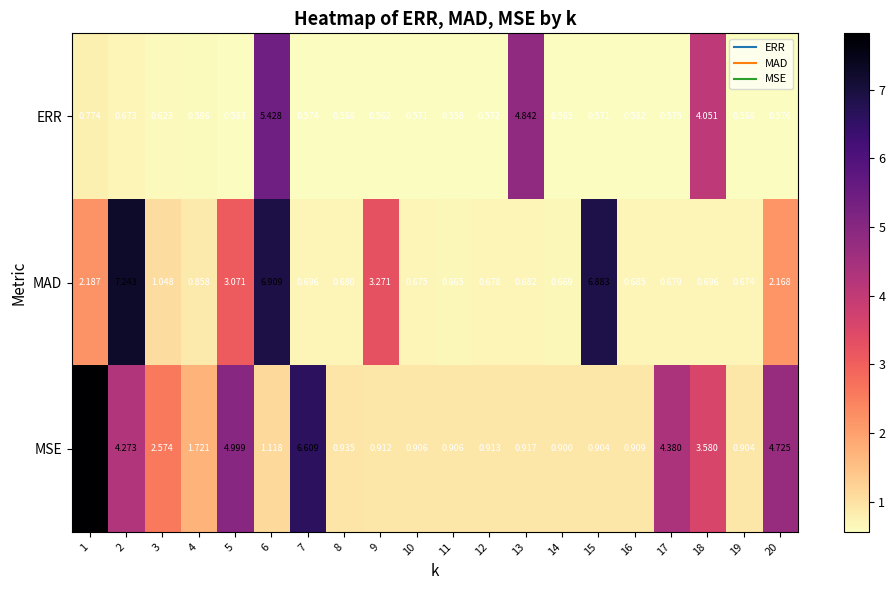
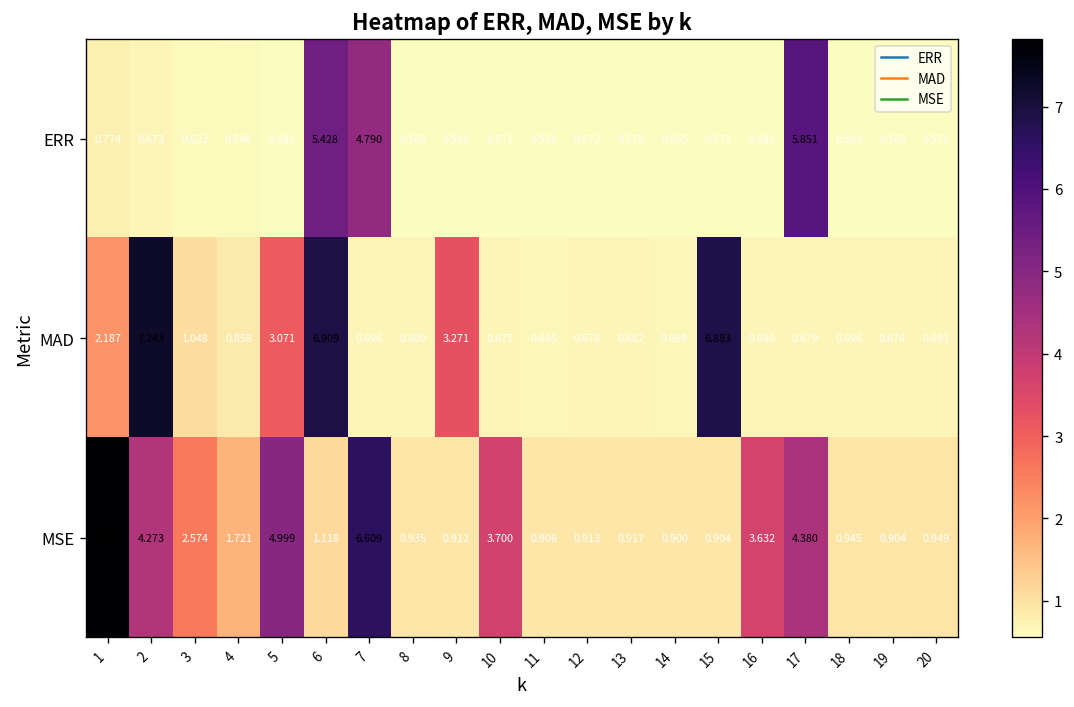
ERR, 7: 0.574 -> 4.790
ERR, 13: 4.842 -> 0.575
ERR, 17: 0.575 -> 5.851
ERR, 18: 4.051 -> 0.583
MAD, 20: 2.168 -> 0.693
MSE, 10: 0.906 -> 3.700
MSE, 16: 0.909 -> 3.632
MSE, 18: 3.580 -> 0.945
MSE, 20: 4.725 -> 0.949
